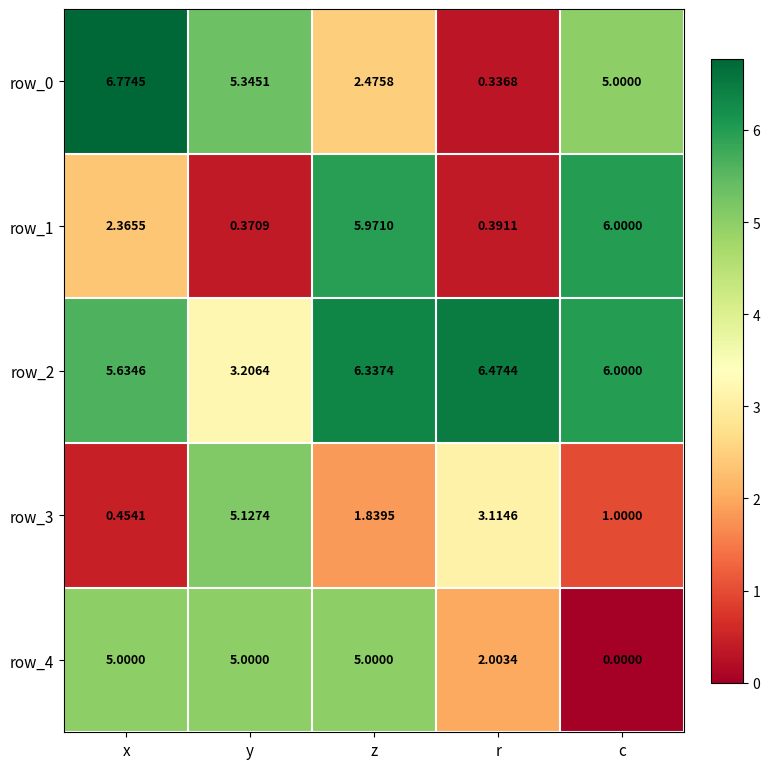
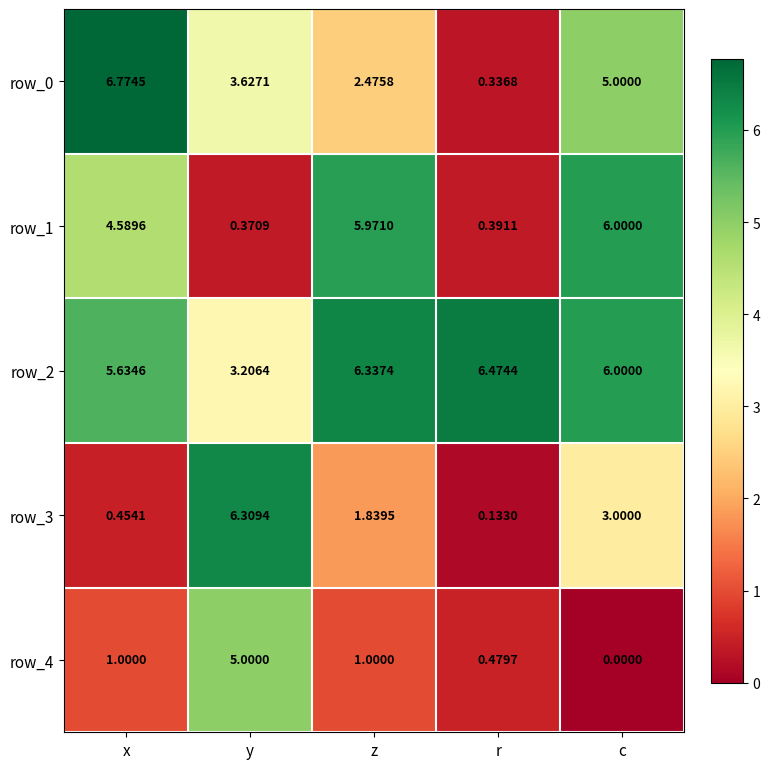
row_0, y: 5.3451 -> 3.6271
row_1, x: 2.3655 -> 4.5896
row_3, y: 5.1274 -> 6.3094
row_3, r: 3.1146 -> 0.1330
row_3, c: 1.0000 -> 3.0000
row_4, x: 5.0000 -> 1.0000
row_4, z: 5.0000 -> 1.0000
row_4, r: 2.0034 -> 0.4797
